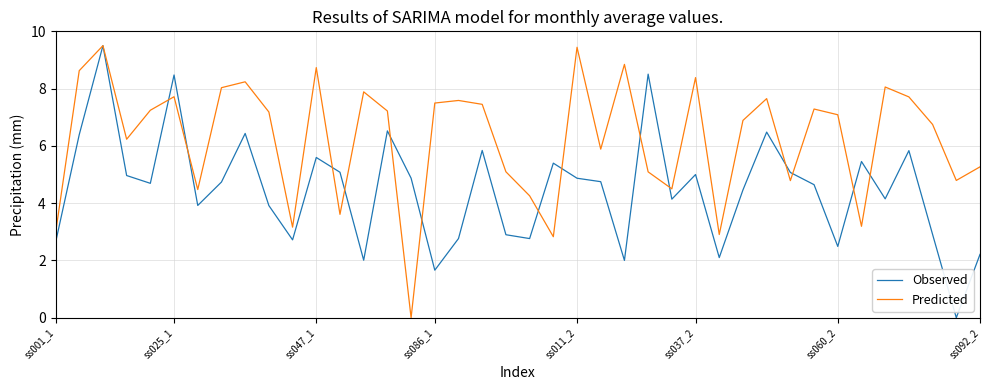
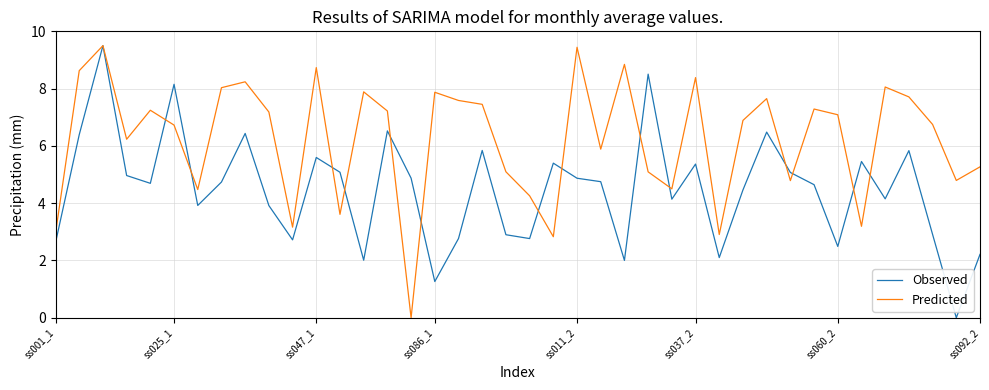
Observed, ss025_1: 8.5 -> 8.2
Predicted, ss025_1: 7.7 -> 6.7
Observed, ss086_1: 1.7 -> 1.3
Predicted, ss086_1: 7.5 -> 7.9
Observed, ss037_2: 5.0 -> 5.4
